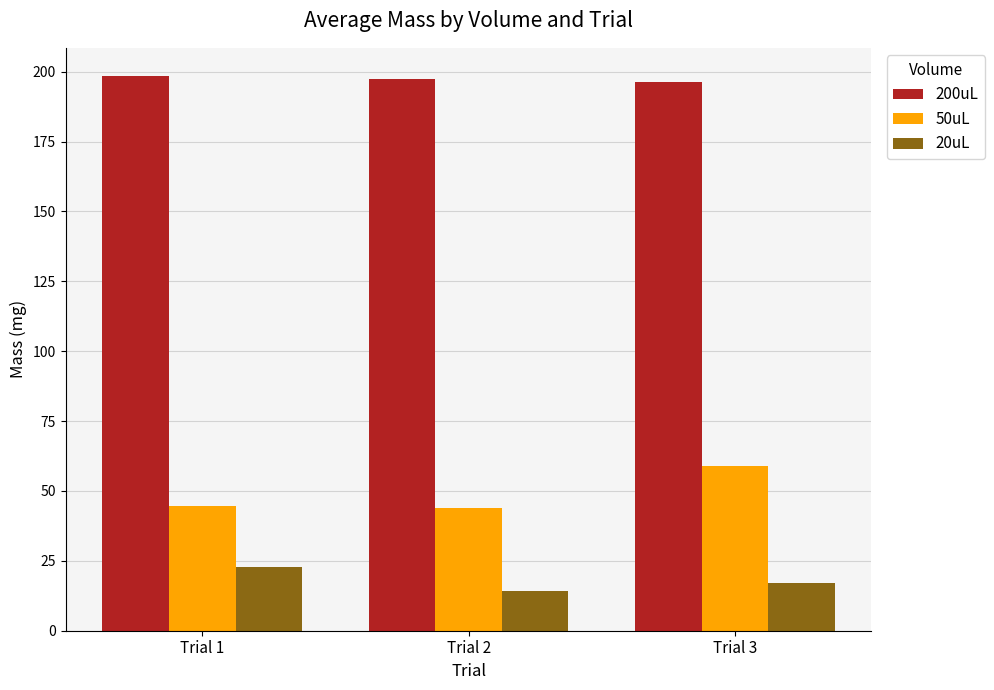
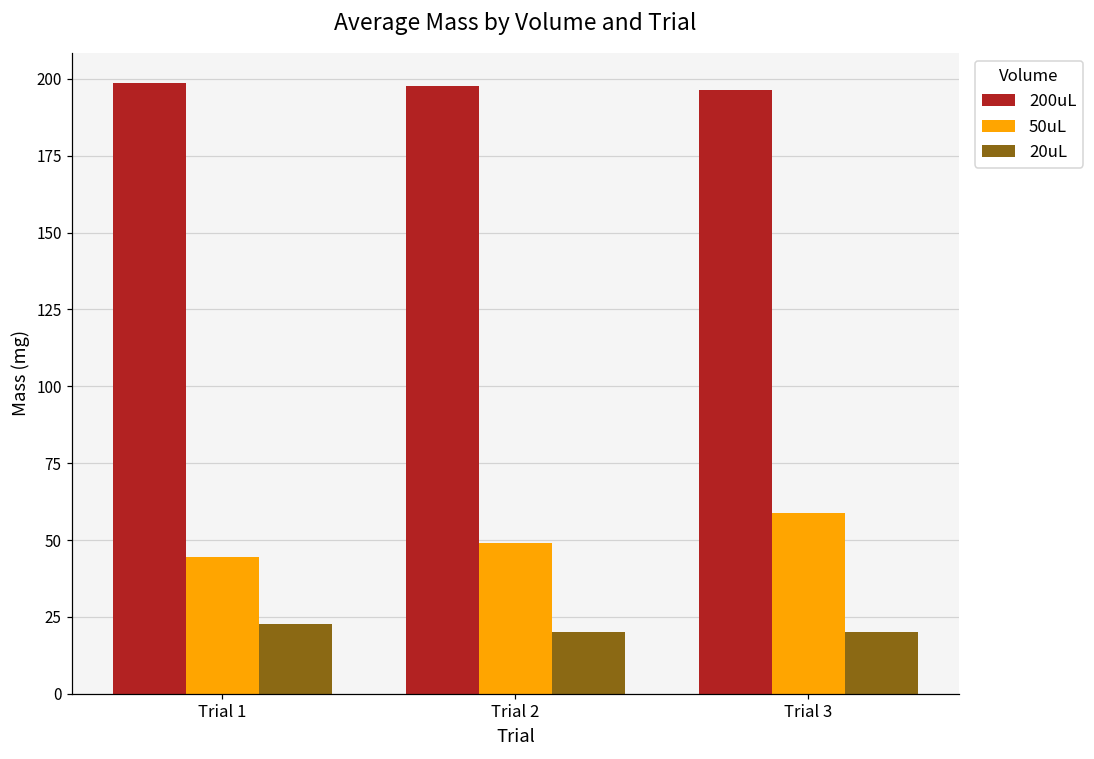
50uL, Trial 2: 44 -> 49
20uL, Trial 2: 14 -> 20
20uL, Trial 3: 17 -> 20
